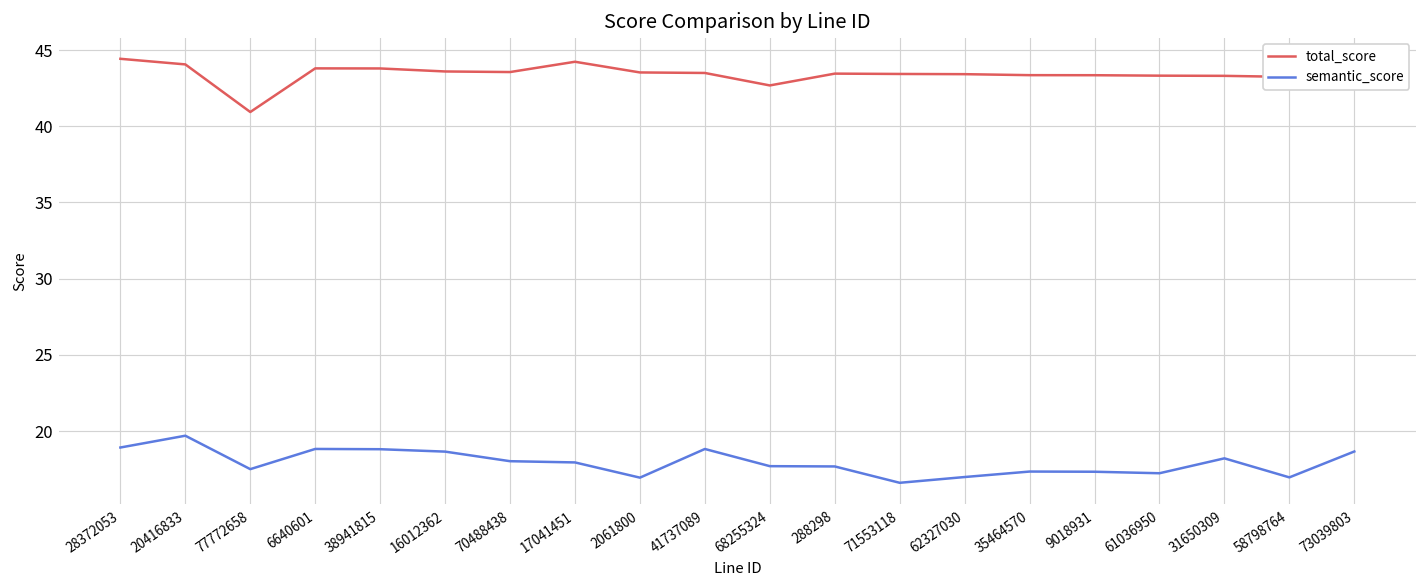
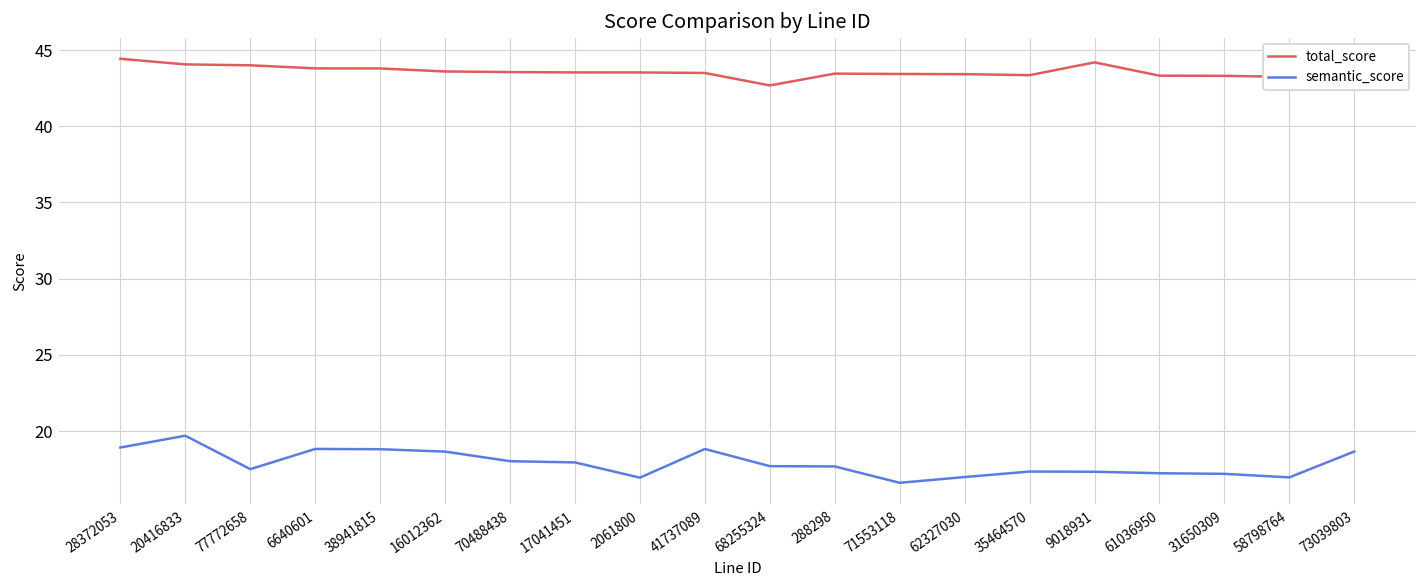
total_score, 77772658: 40.9 -> 44.0
total_score, 17041451: 44.2 -> 43.5
total_score, 9018931: 43.3 -> 44.2
semantic_score, 31650309: 18.2 -> 17.2
